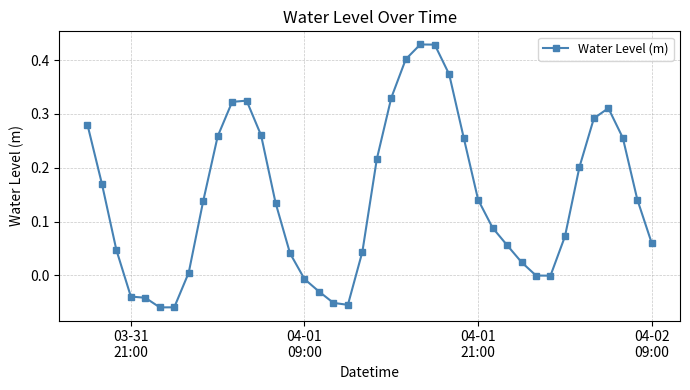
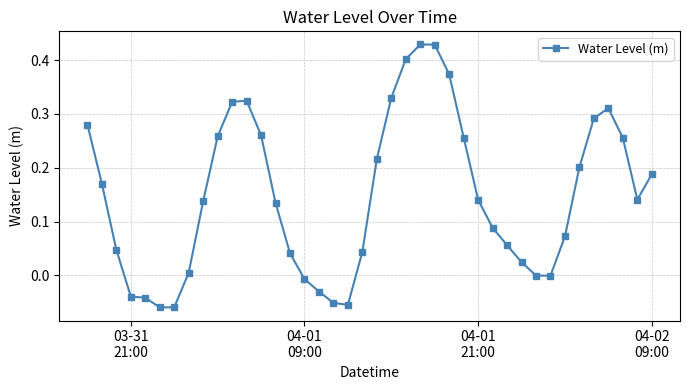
04-02 09:00: 0.06 -> 0.19
